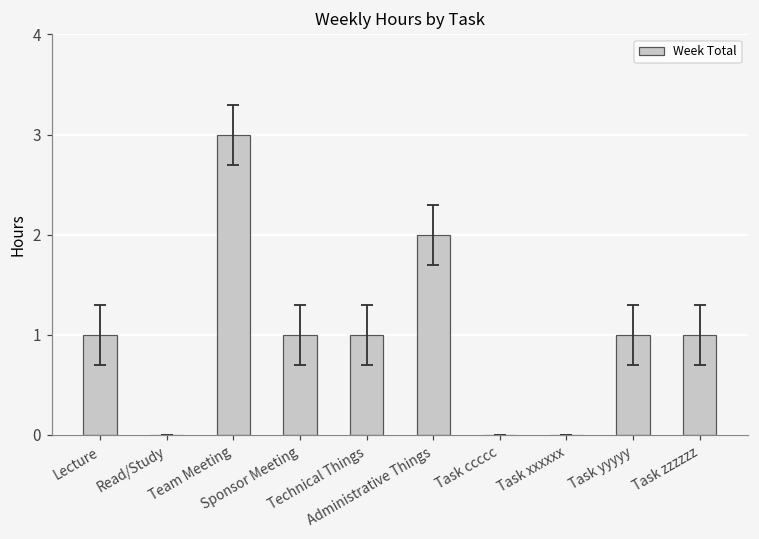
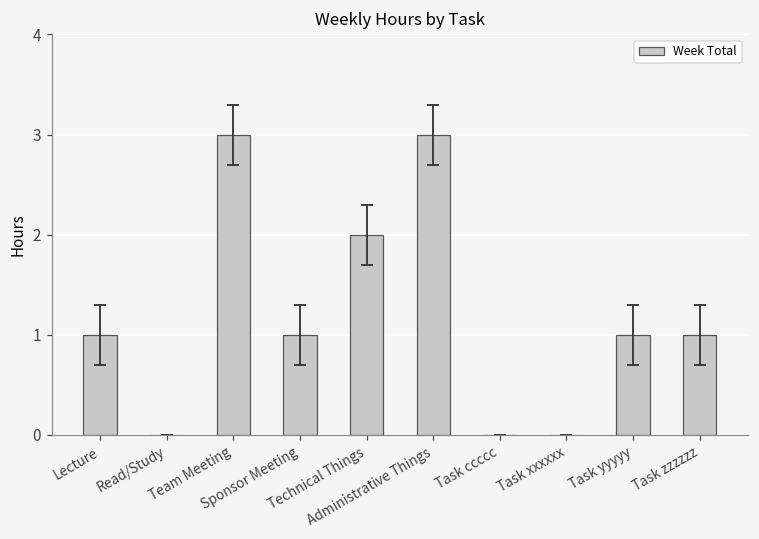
Week Total, Technical Things: 1 -> 2
Week Total, Administrative Things: 2 -> 3
